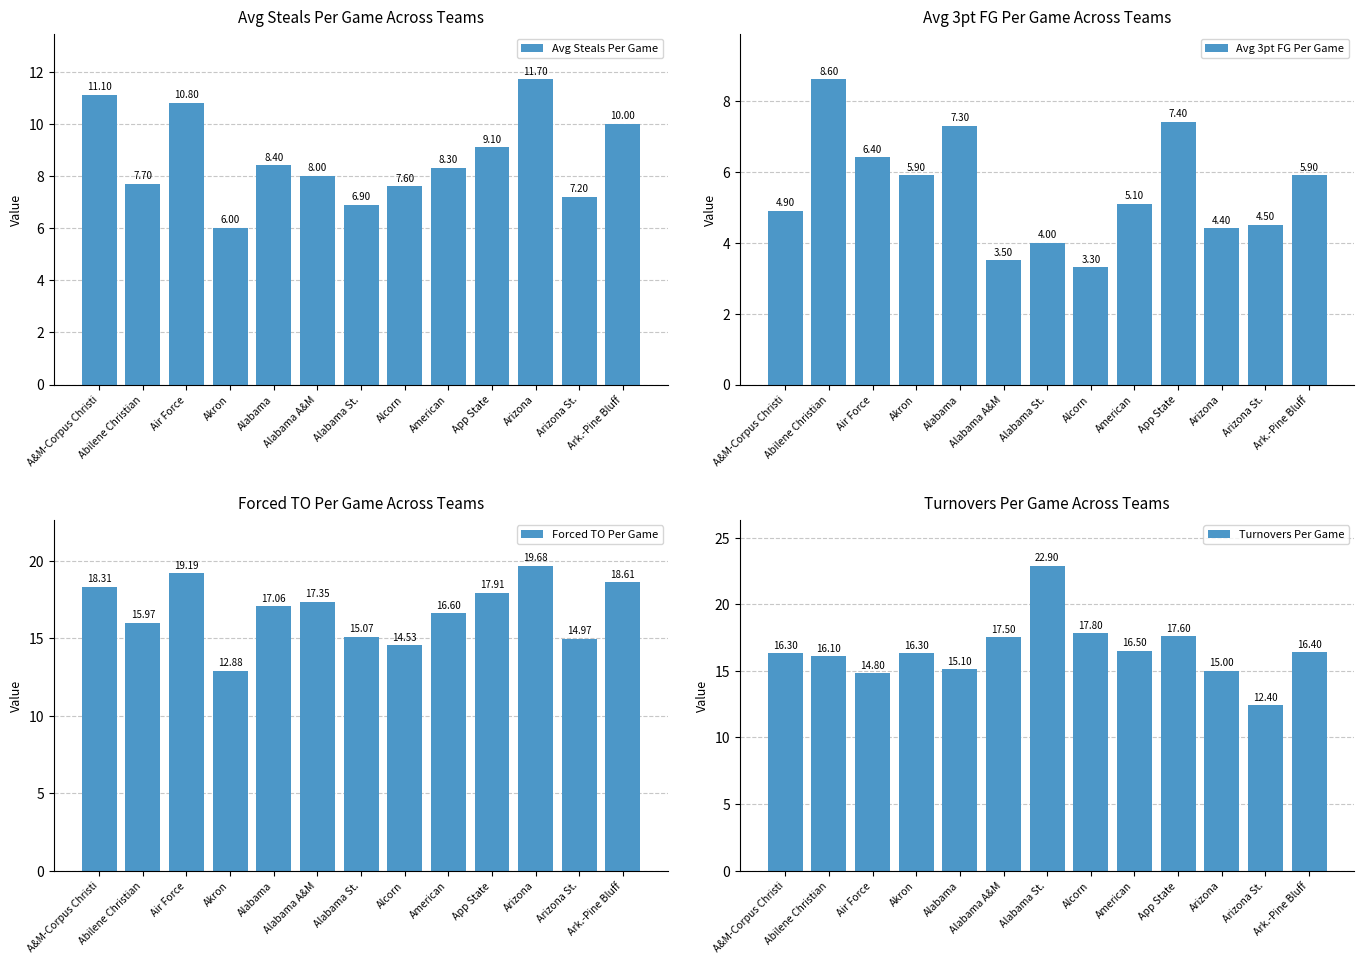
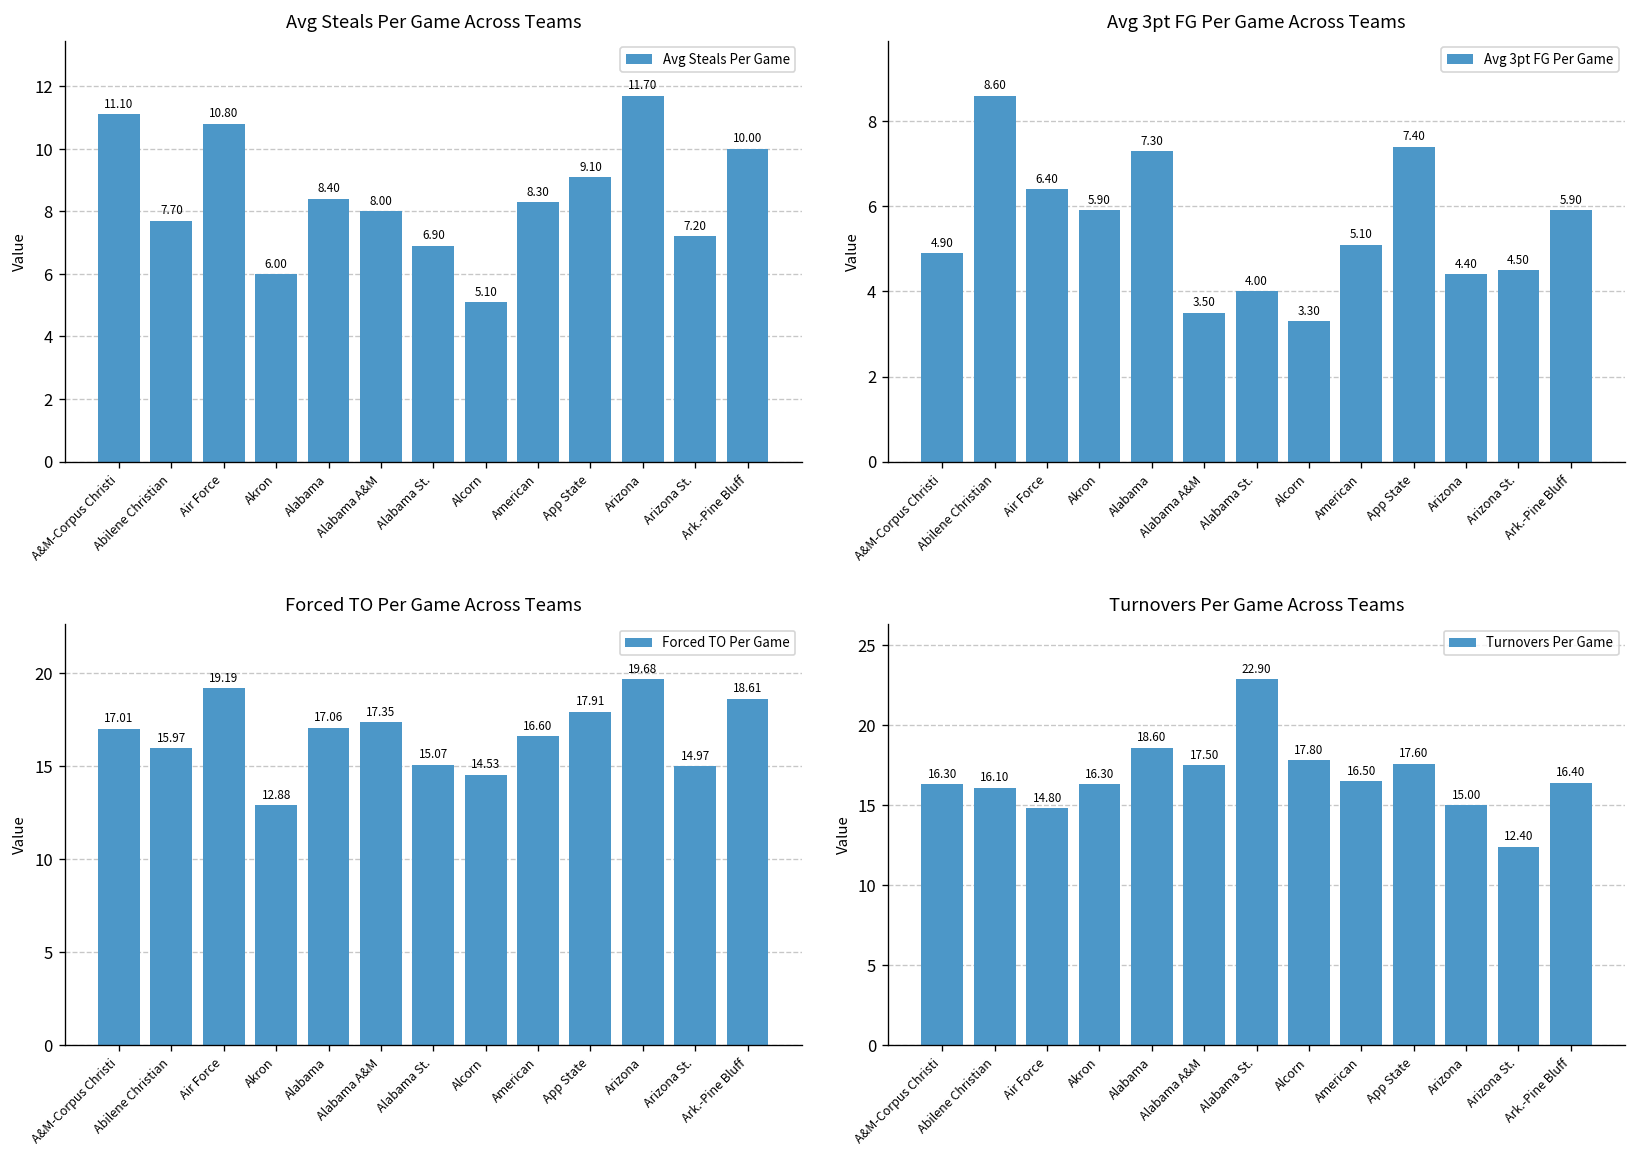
Avg Steals Per Game Across Teams, Alcorn: 7.60 -> 5.10
Forced TO Per Game Across Teams, A&M-Corpus Christi: 18.31 -> 17.01
Turnovers Per Game Across Teams, Alabama: 15.10 -> 18.60
